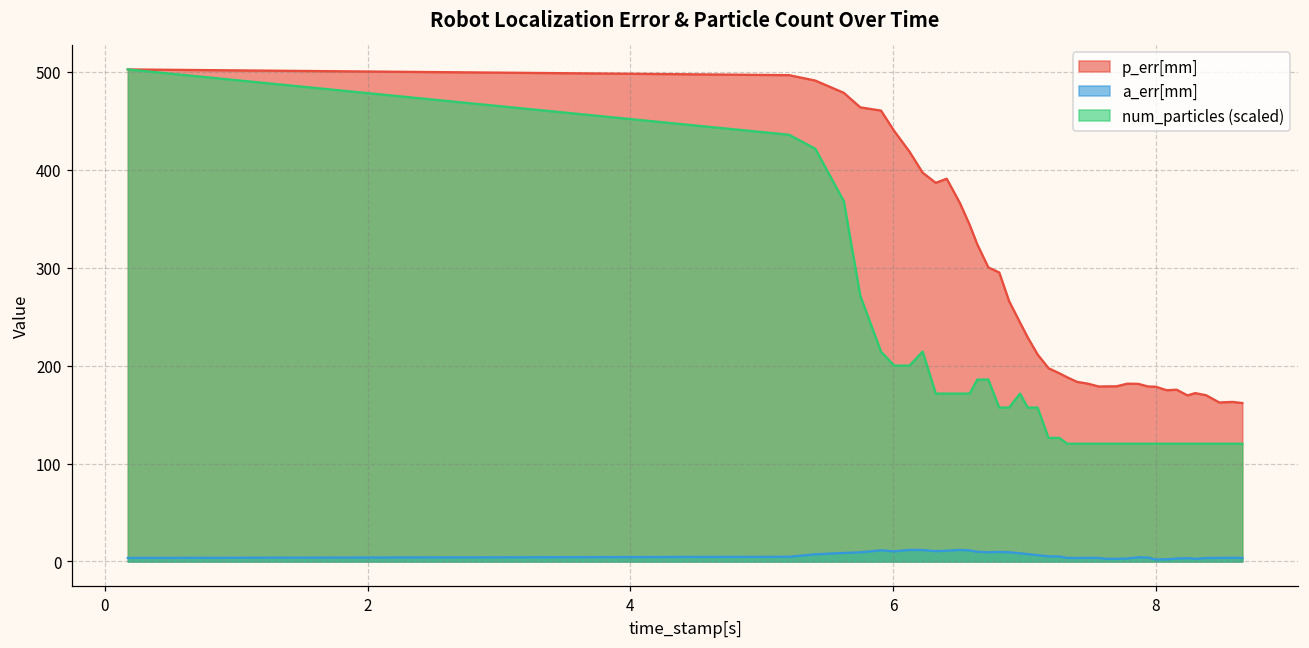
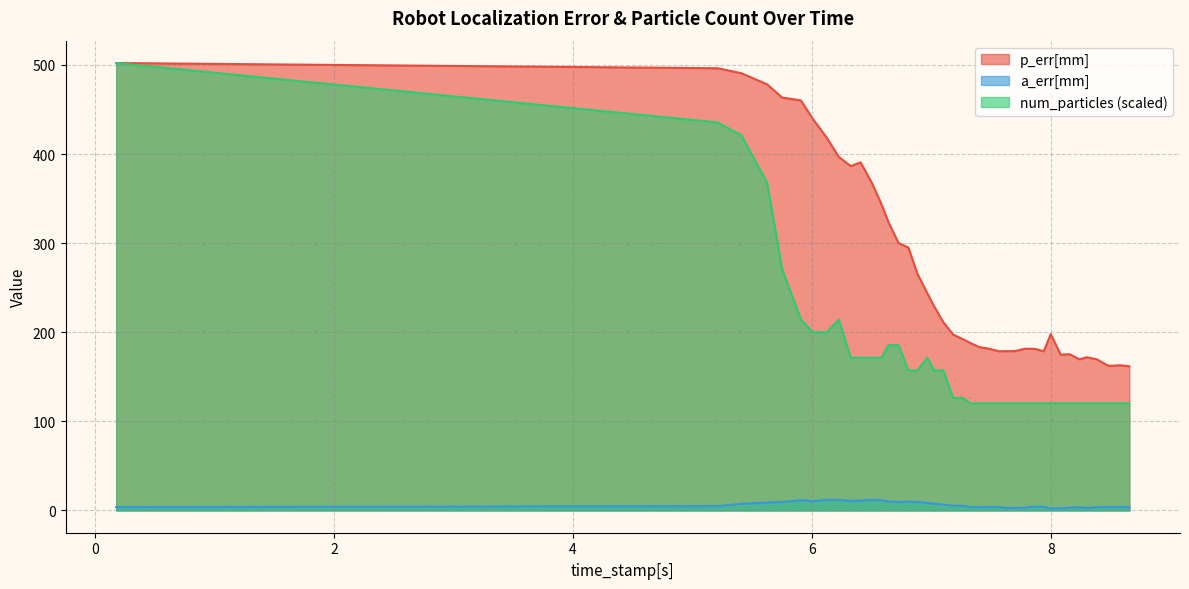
p_err[mm], 8: 180 -> 200
